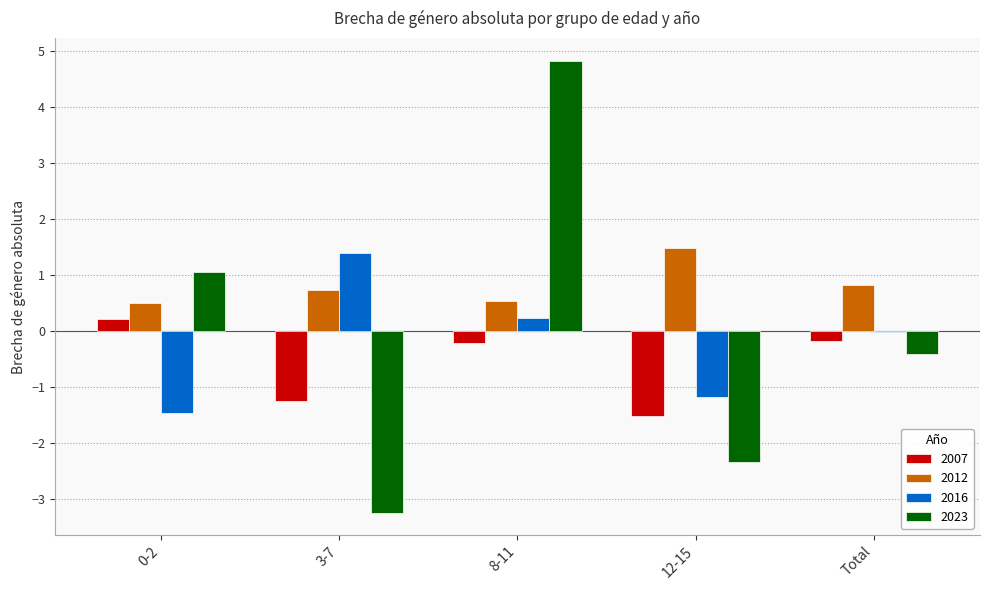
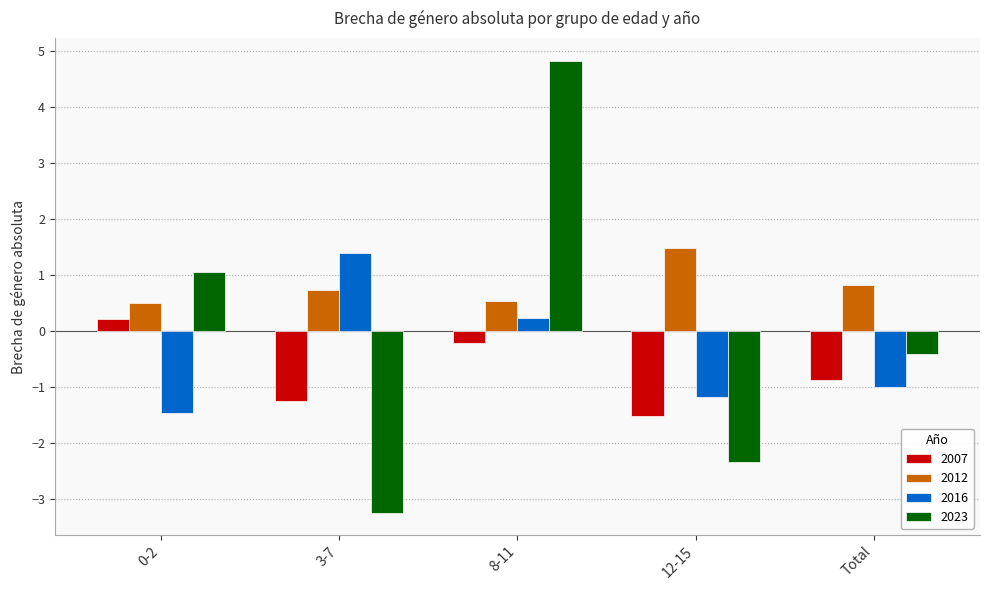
2007, Total: -0.2 -> -0.9
2016, Total: 0.0 -> -1.0
